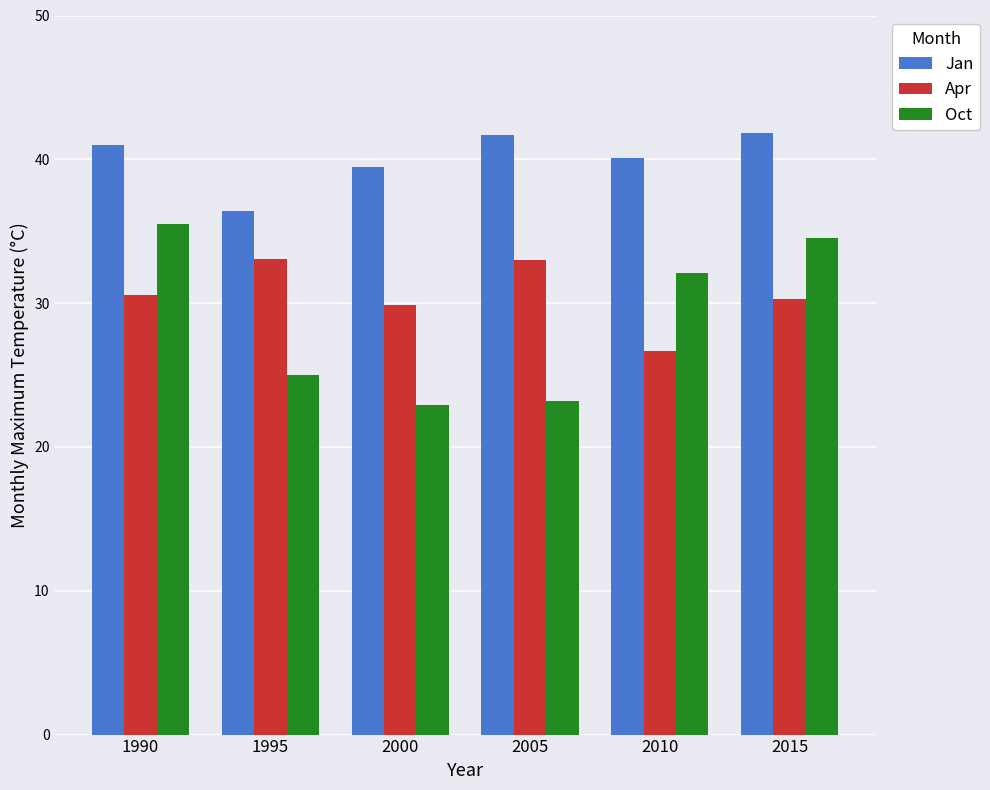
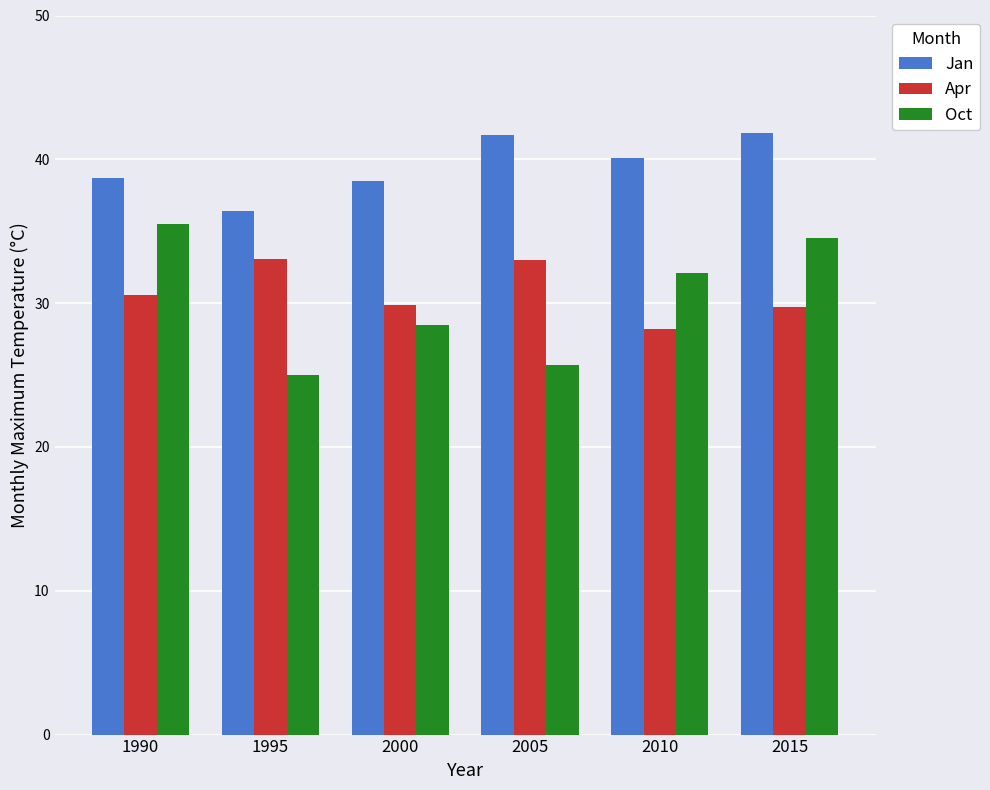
Jan, 1990: 41.0 -> 38.7
Jan, 2000: 39.5 -> 38.5
Oct, 2000: 22.9 -> 28.5
Oct, 2005: 23.2 -> 25.7
Apr, 2010: 26.7 -> 28.2
Apr, 2015: 30.3 -> 29.7
